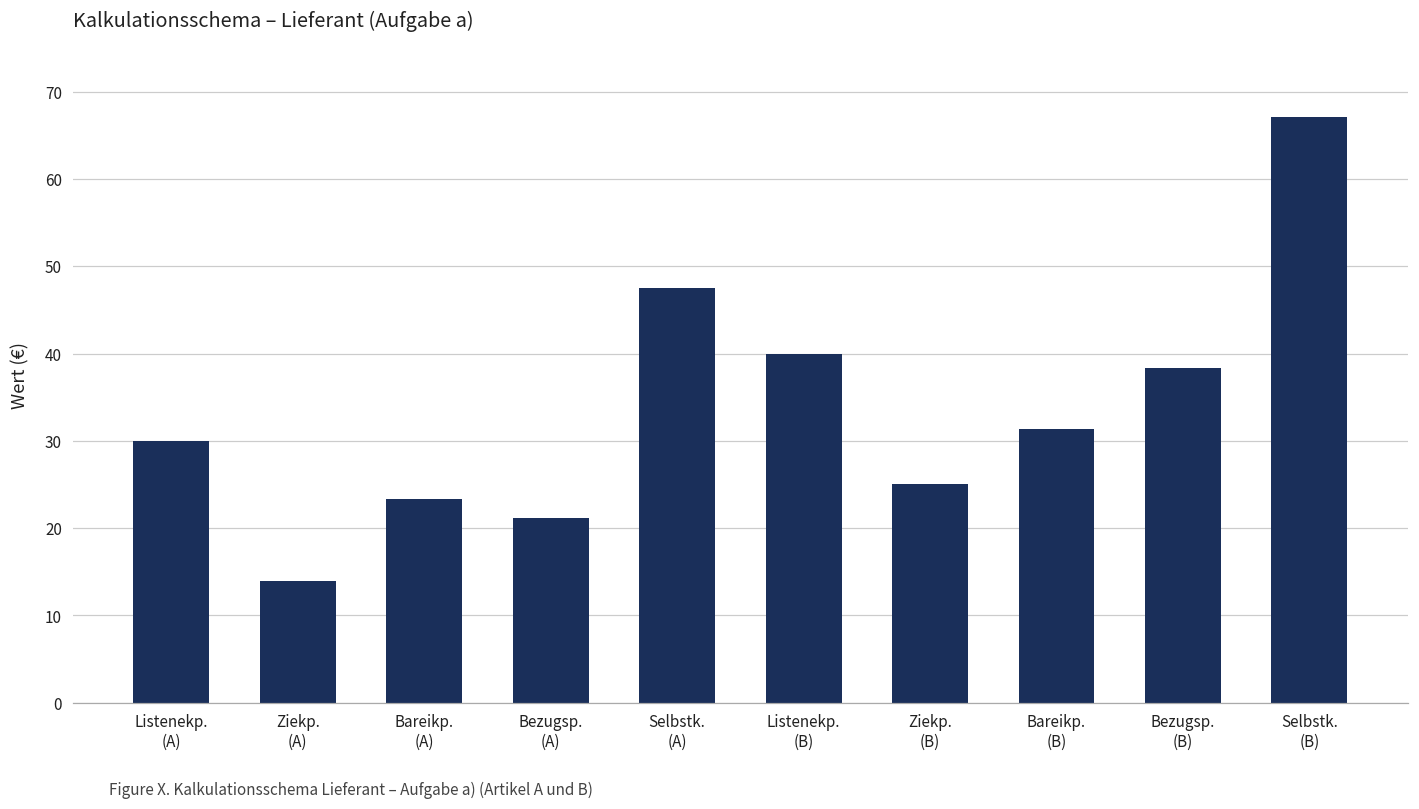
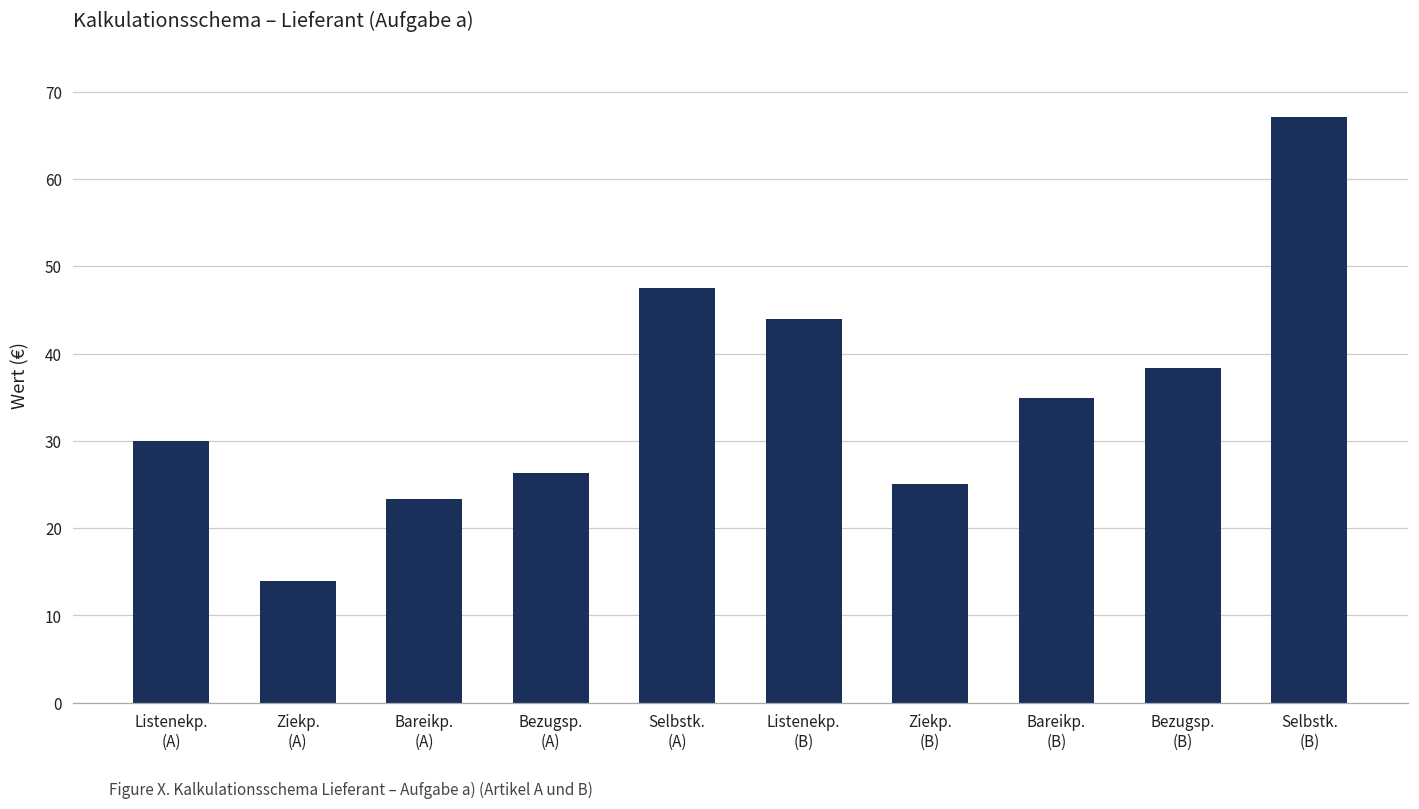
Bezugsp. (A): 21 -> 26
Listenekp. (B): 40 -> 44
Bareikp. (B): 31 -> 35
